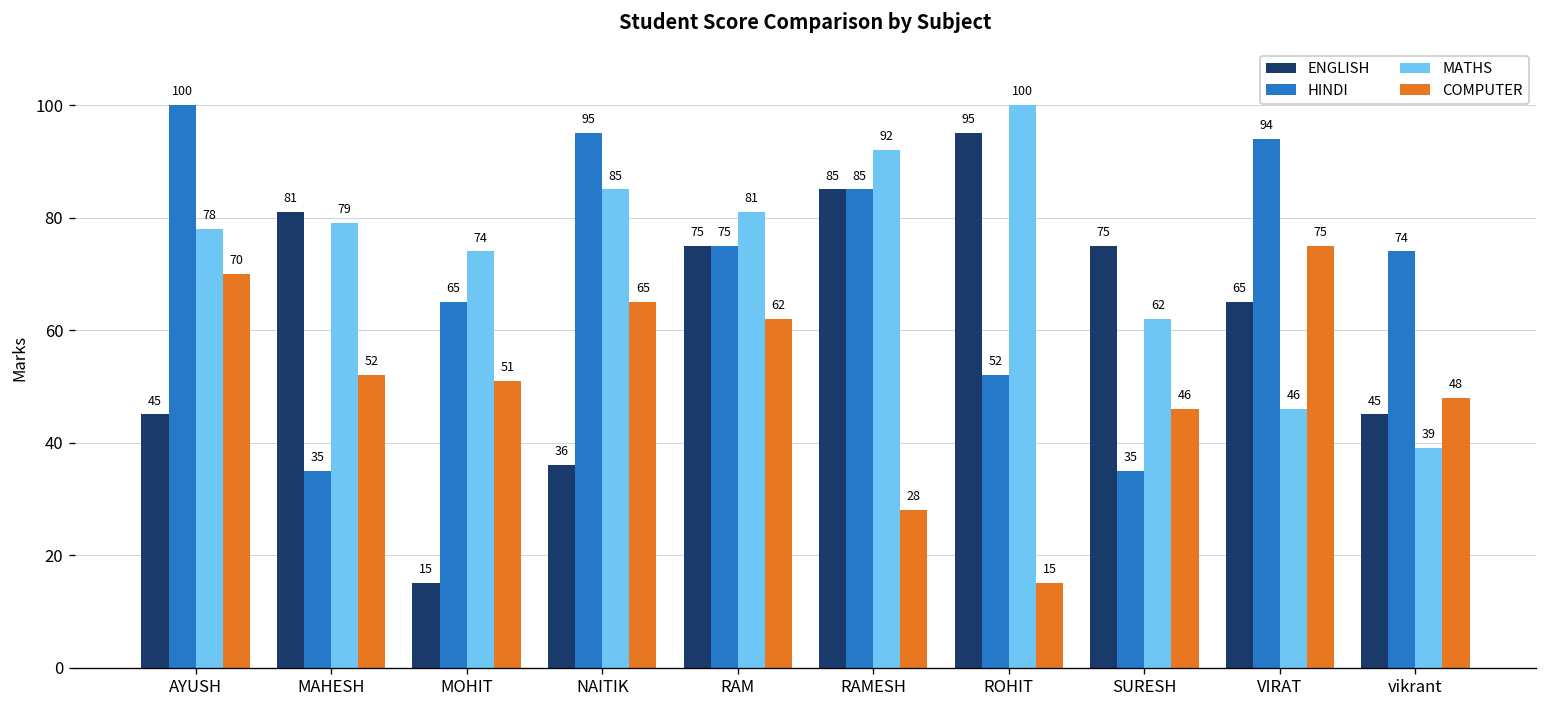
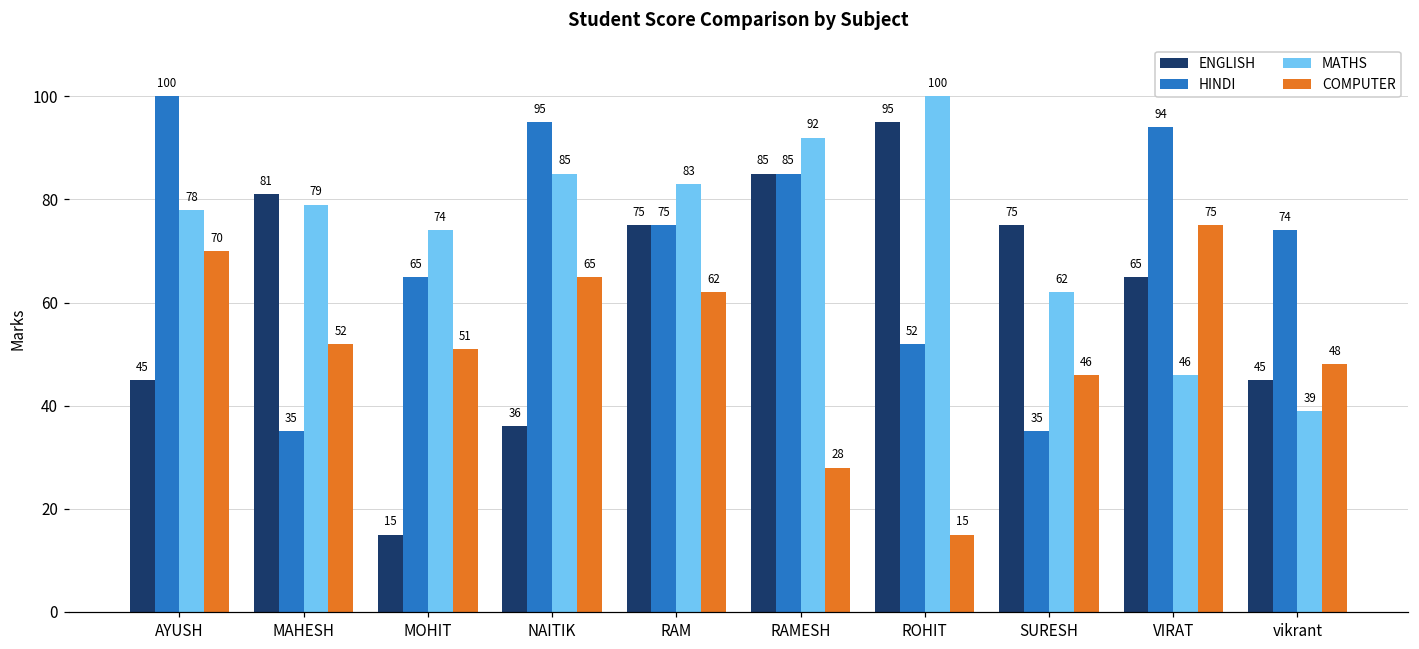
MATHS, RAM: 81 -> 83
